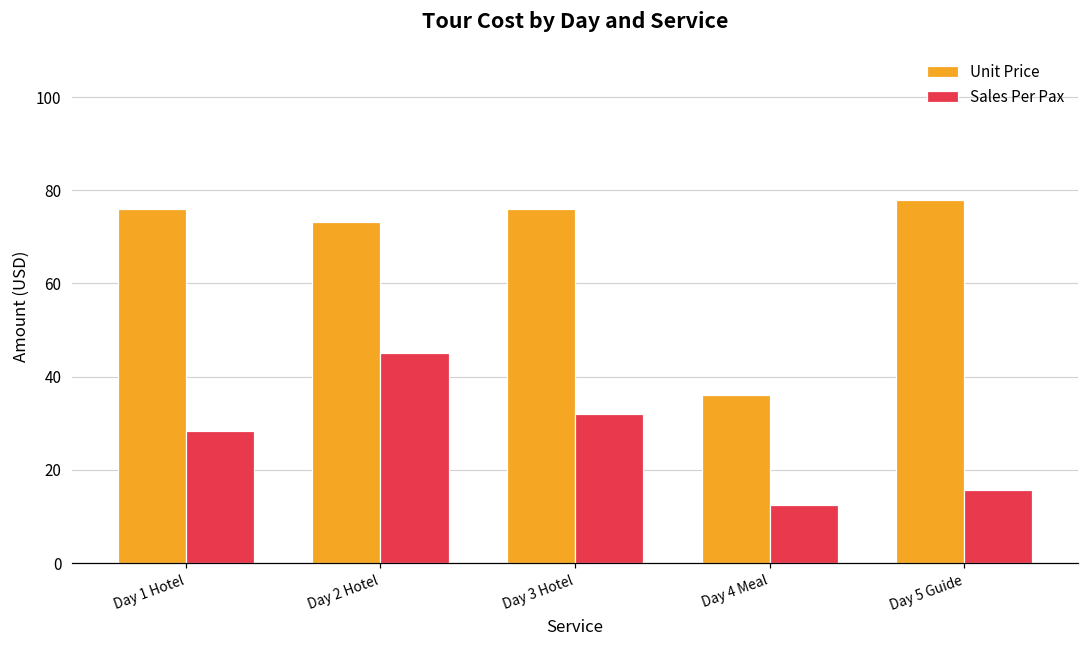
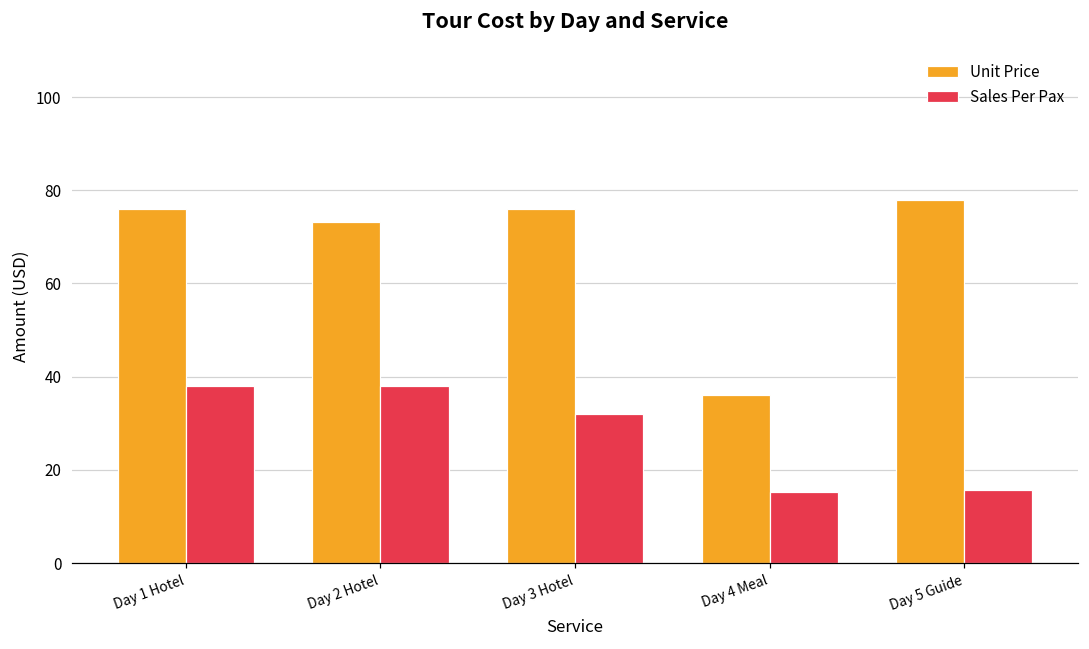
Sales Per Pax, Day 1 Hotel: 28 -> 38
Sales Per Pax, Day 2 Hotel: 45 -> 38
Sales Per Pax, Day 4 Meal: 13 -> 15
